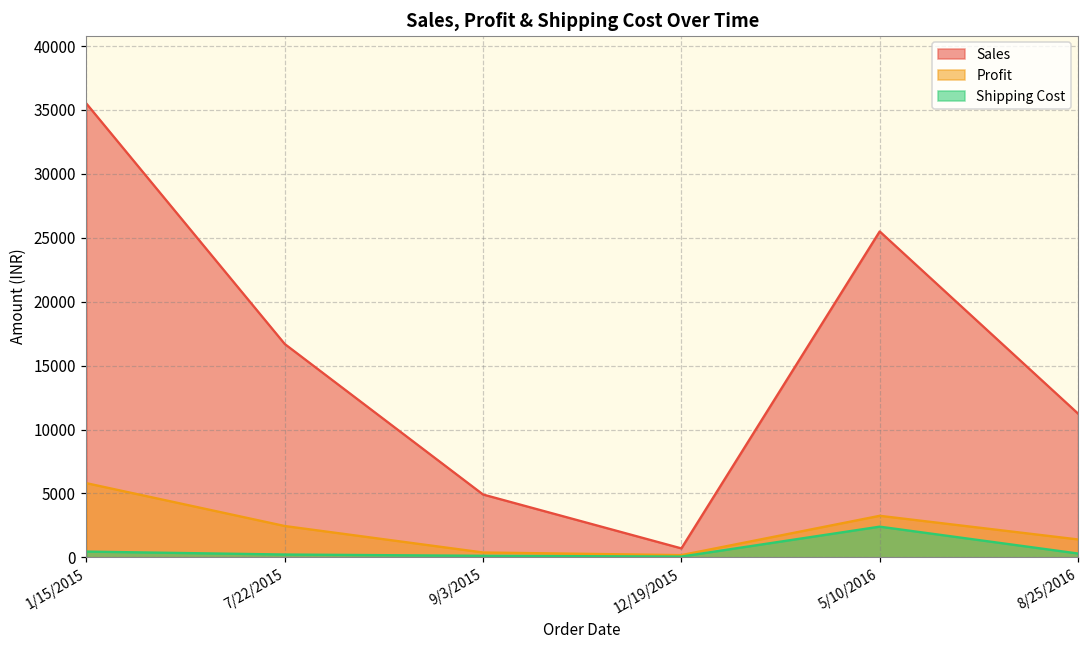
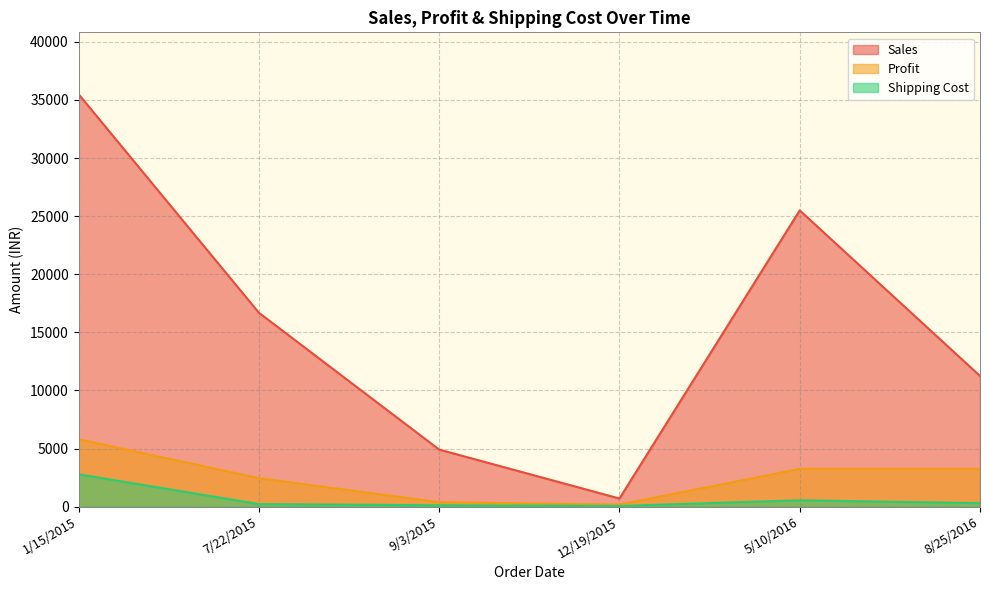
Shipping Cost, 1/15/2015: 500 -> 2800
Shipping Cost, 5/10/2016: 2400 -> 600
Profit, 8/25/2016: 1400 -> 3300
